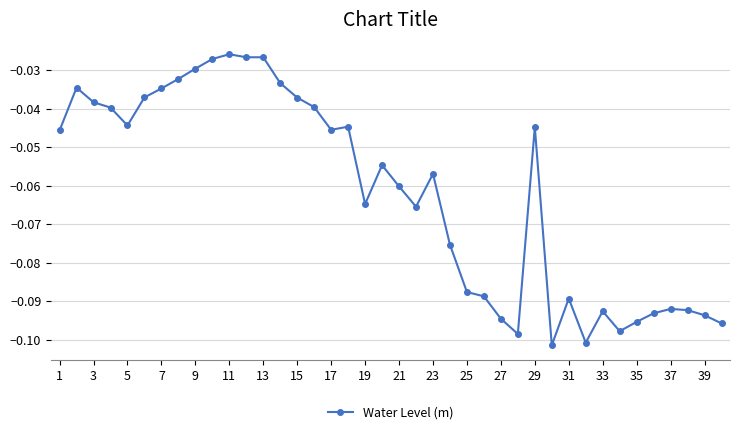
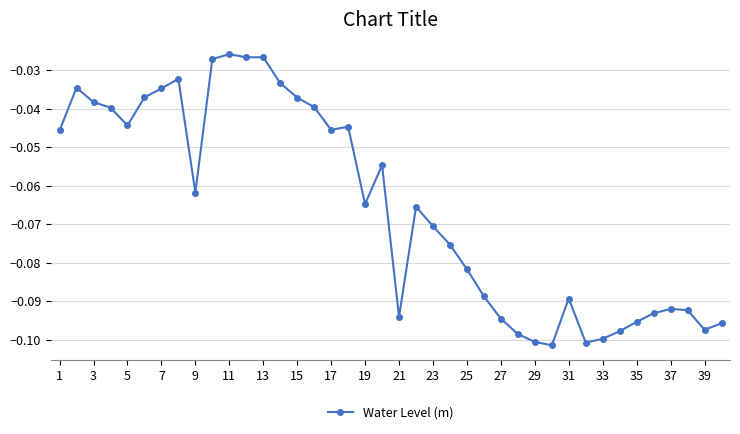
9: -0.030 -> -0.062
21: -0.060 -> -0.094
23: -0.057 -> -0.071
25: -0.088 -> -0.082
29: -0.045 -> -0.101
33: -0.093 -> -0.100
39: -0.094 -> -0.097
